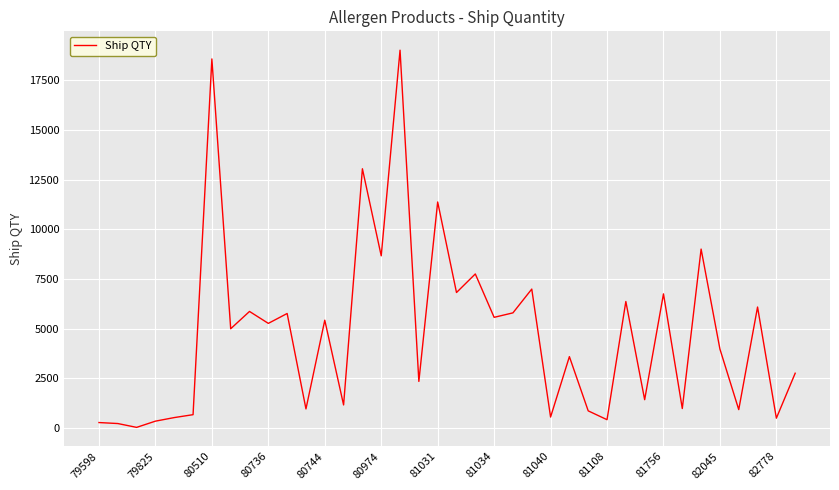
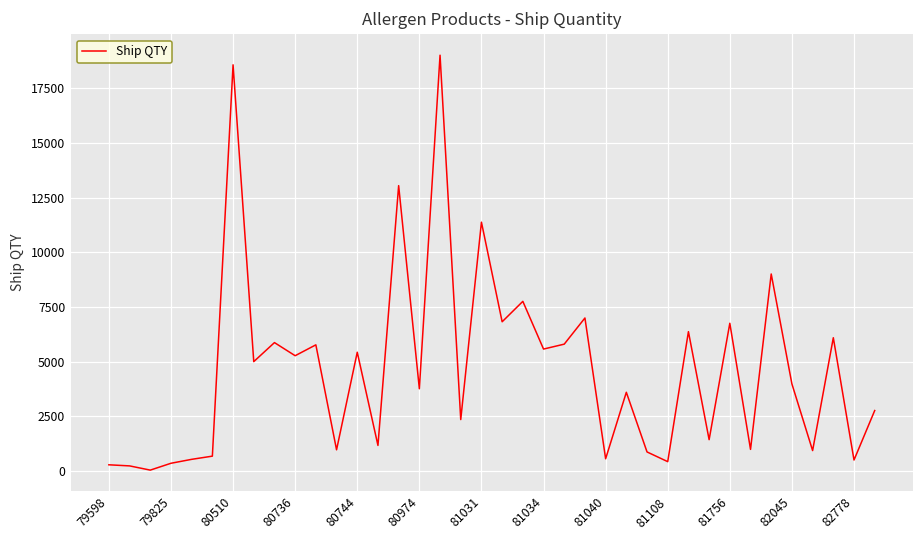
80974: 8700 -> 3800
